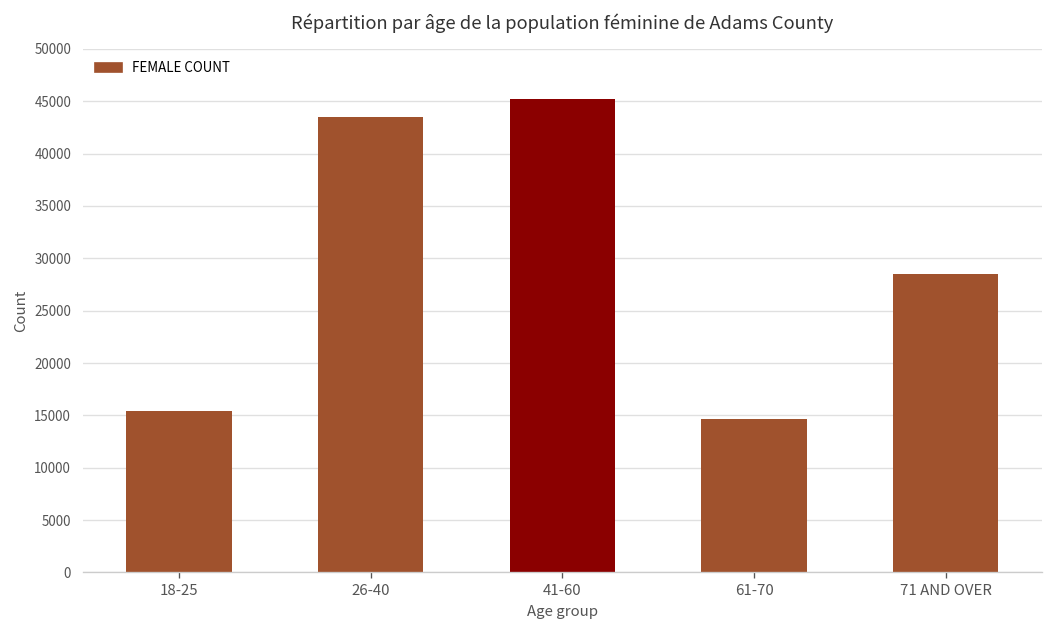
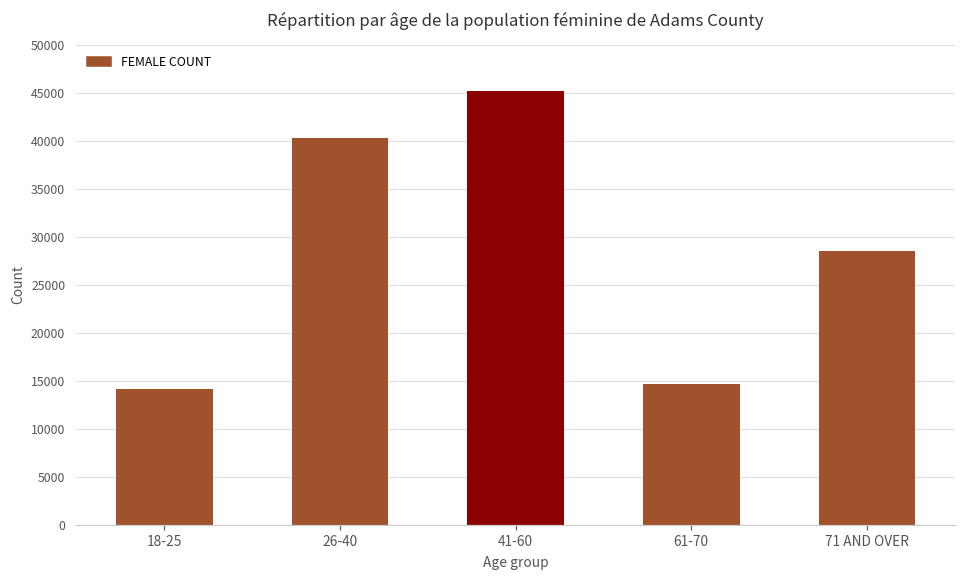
18-25: 15000 -> 14000
26-40: 44000 -> 40000
